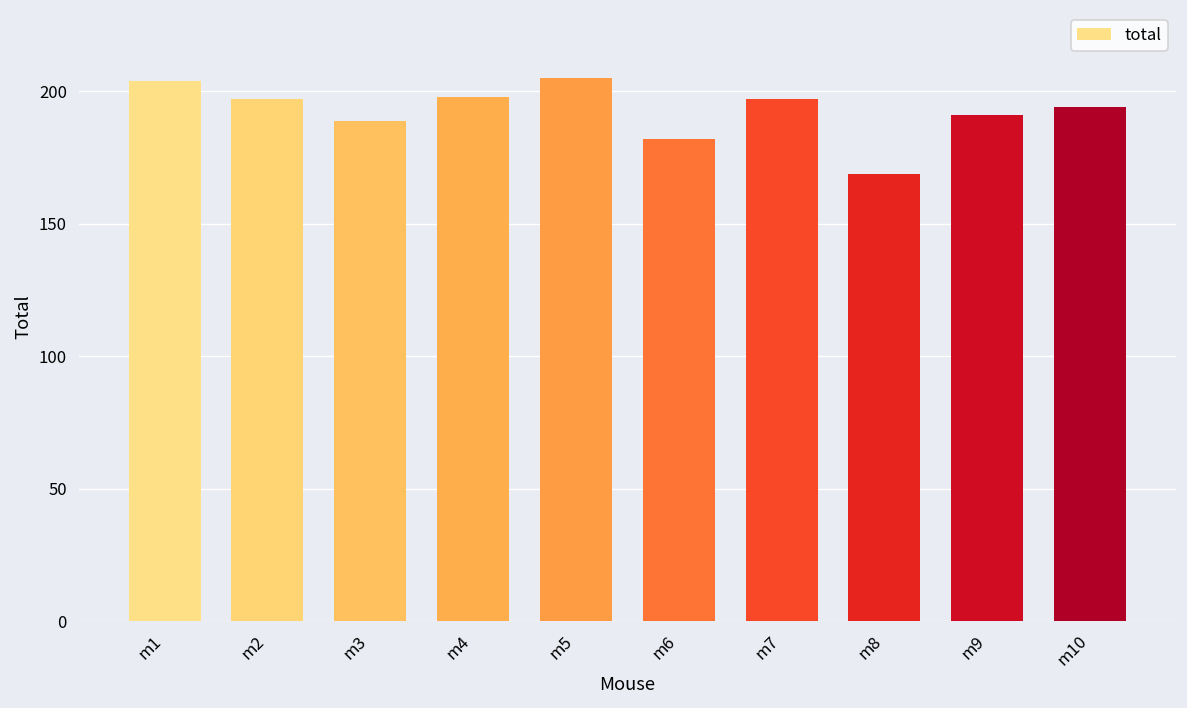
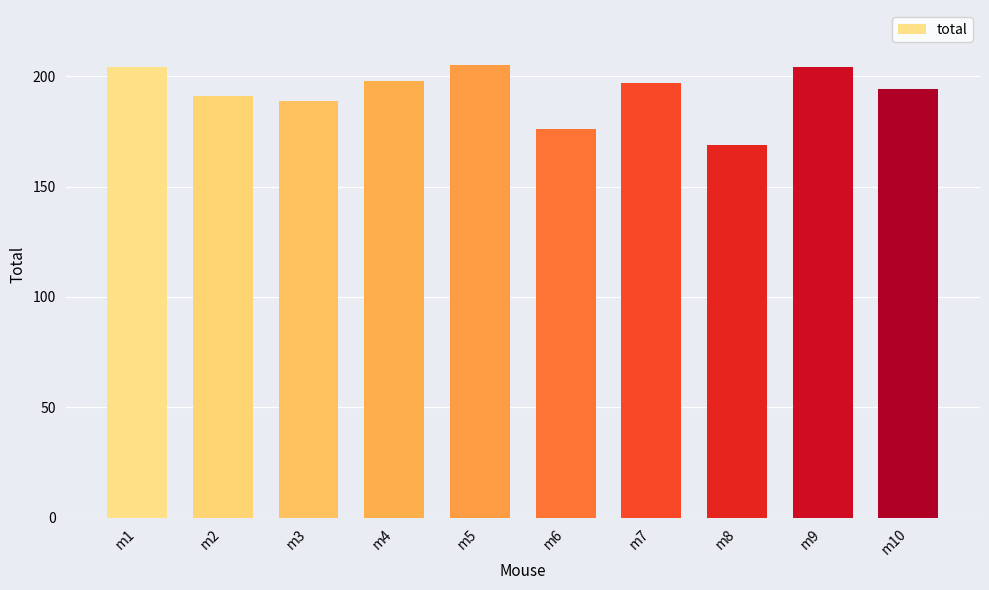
m2: 197 -> 191
m6: 182 -> 176
m9: 191 -> 204
